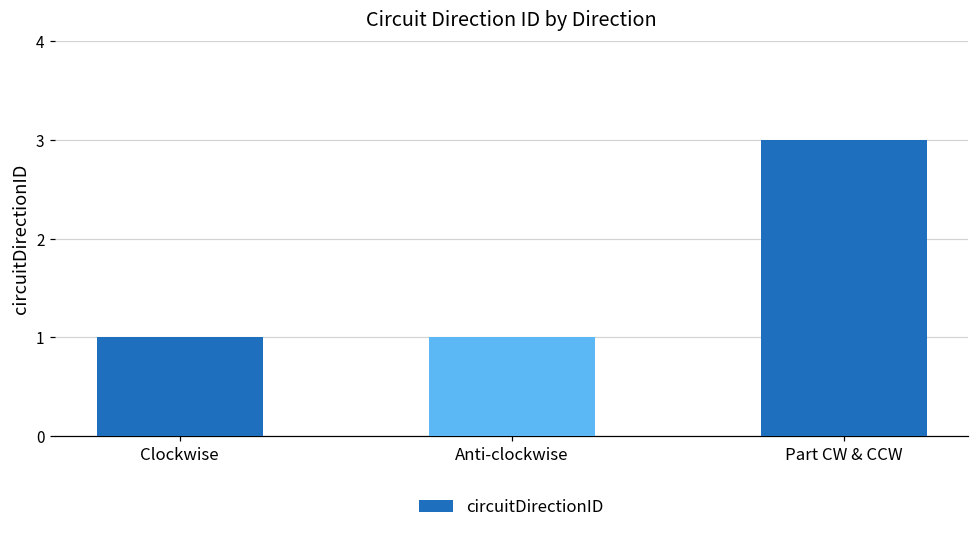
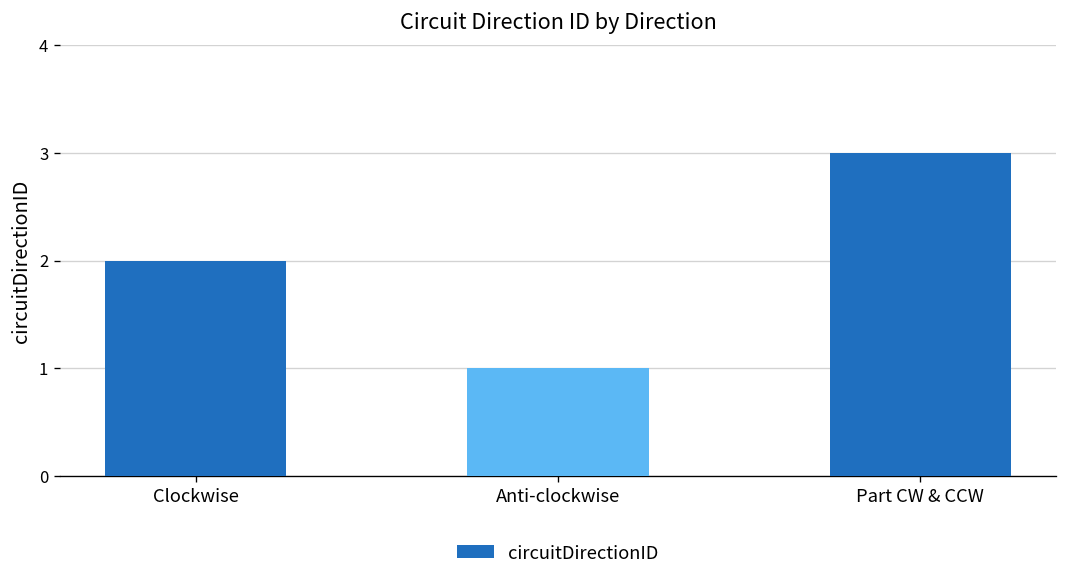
Clockwise: 1 -> 2
